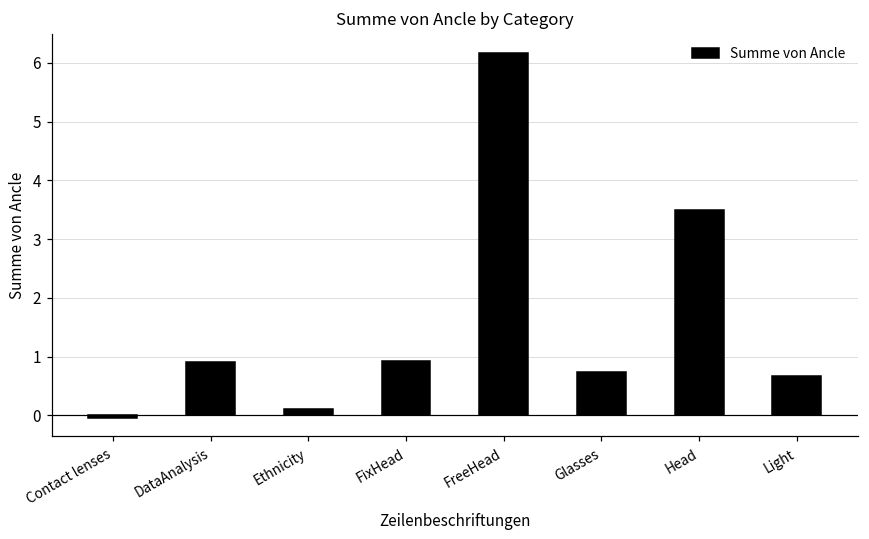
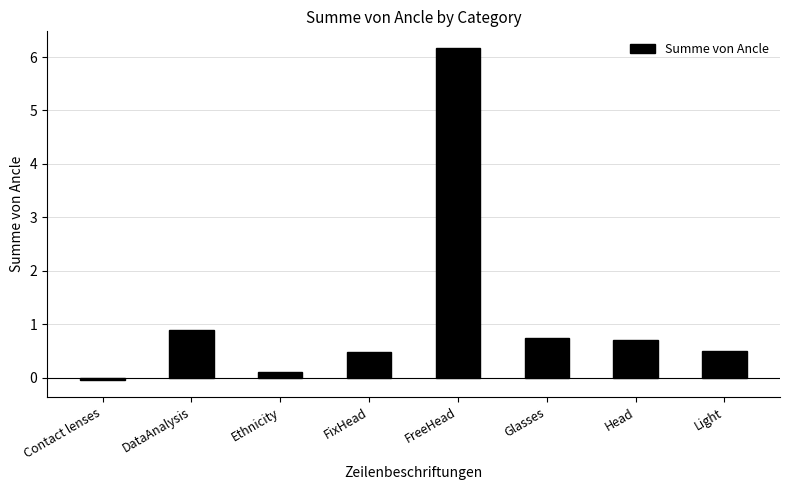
FixHead: 0.9 -> 0.5
Head: 3.5 -> 0.7
Light: 0.7 -> 0.5
